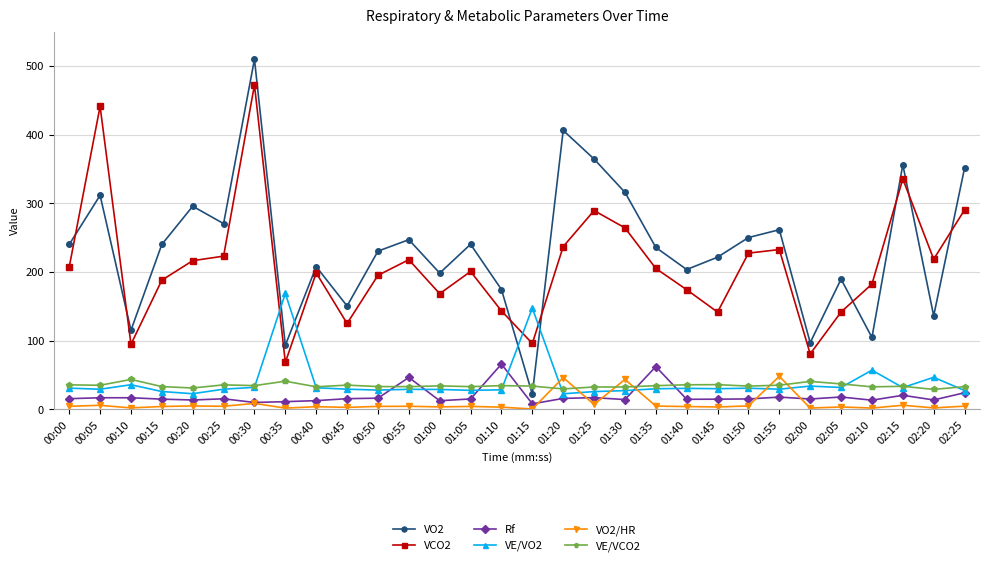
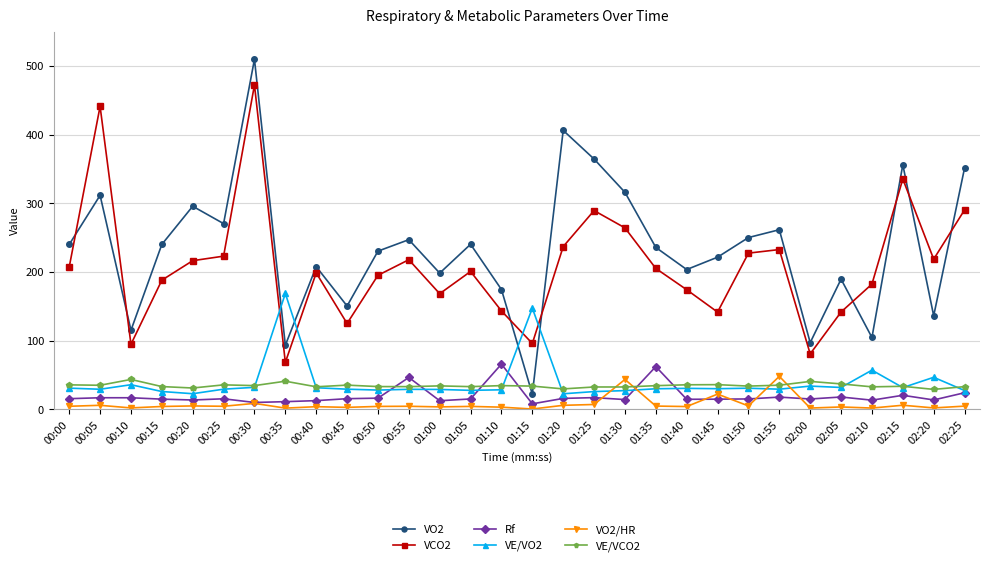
VO2/HR, 01:20: 50 -> 10
VO2/HR, 01:45: 0 -> 20
